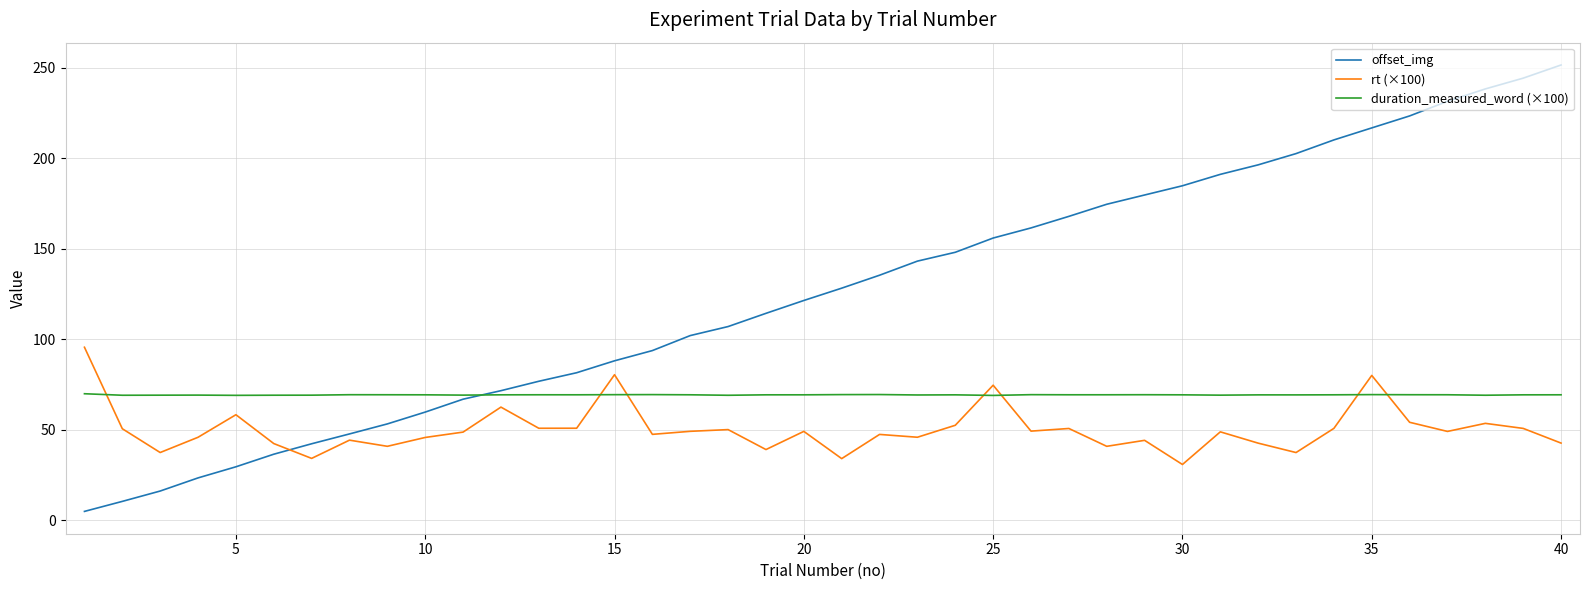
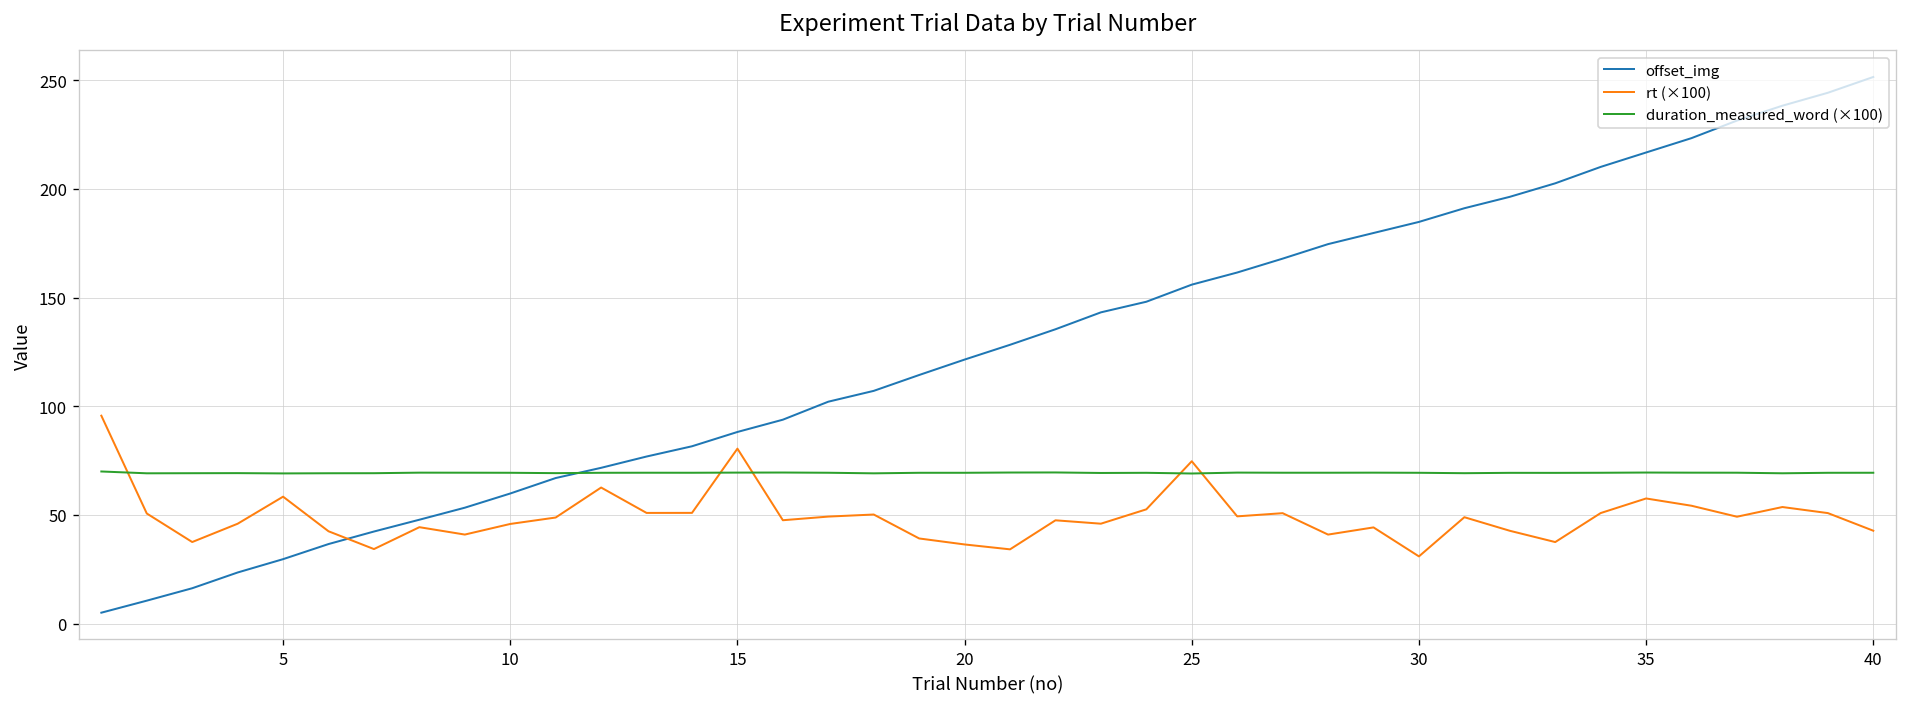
rt (×100), 20: 49 -> 36
rt (×100), 35: 80 -> 58
